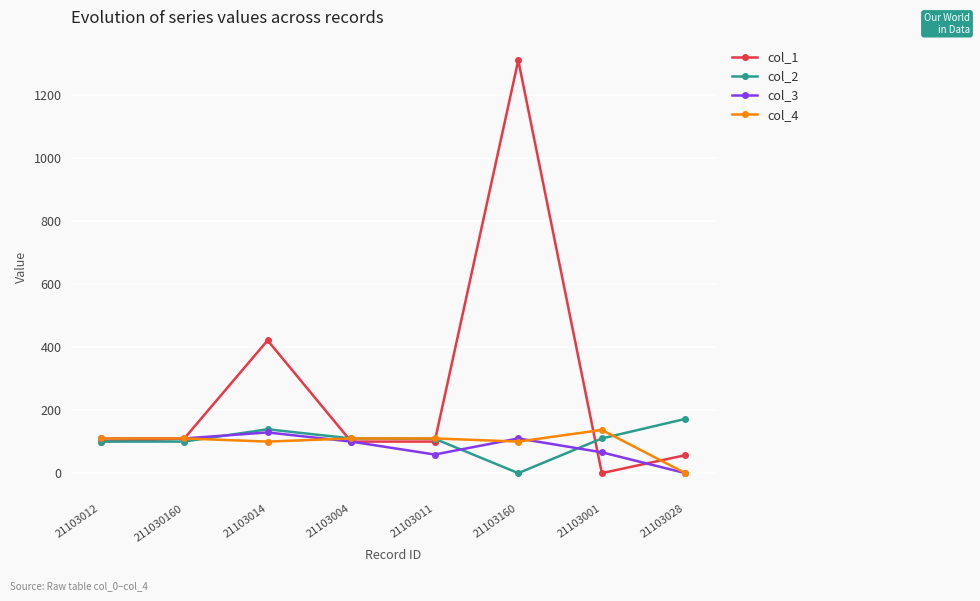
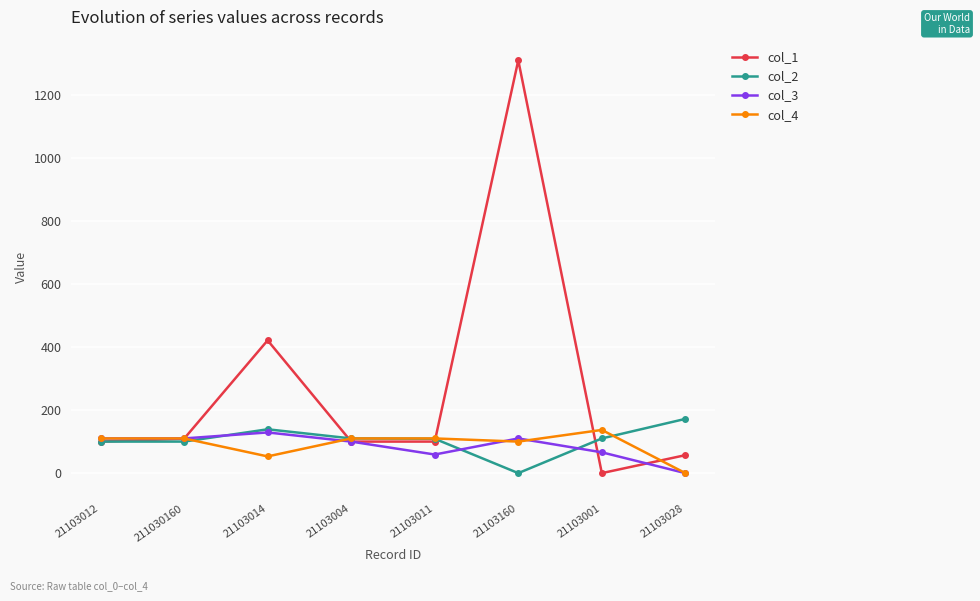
col_4, 21103014: 100 -> 50
